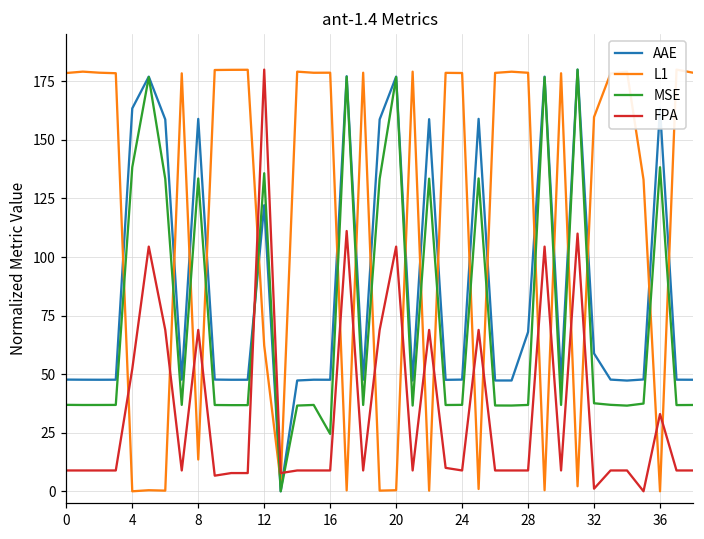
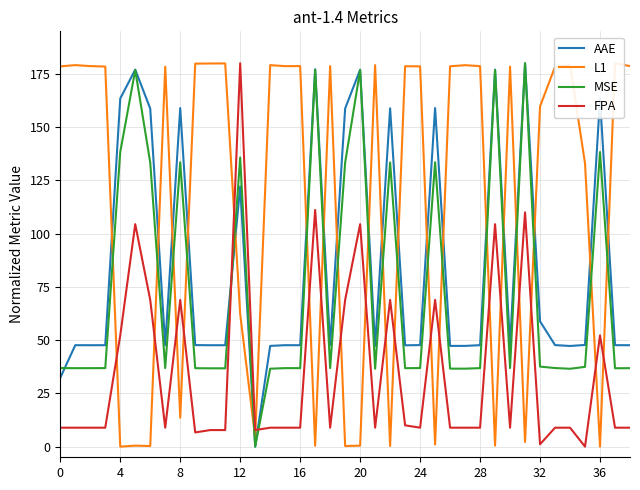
AAE, 0: 48 -> 32
MSE, 16: 24 -> 37
AAE, 28: 68 -> 48
FPA, 36: 33 -> 52
